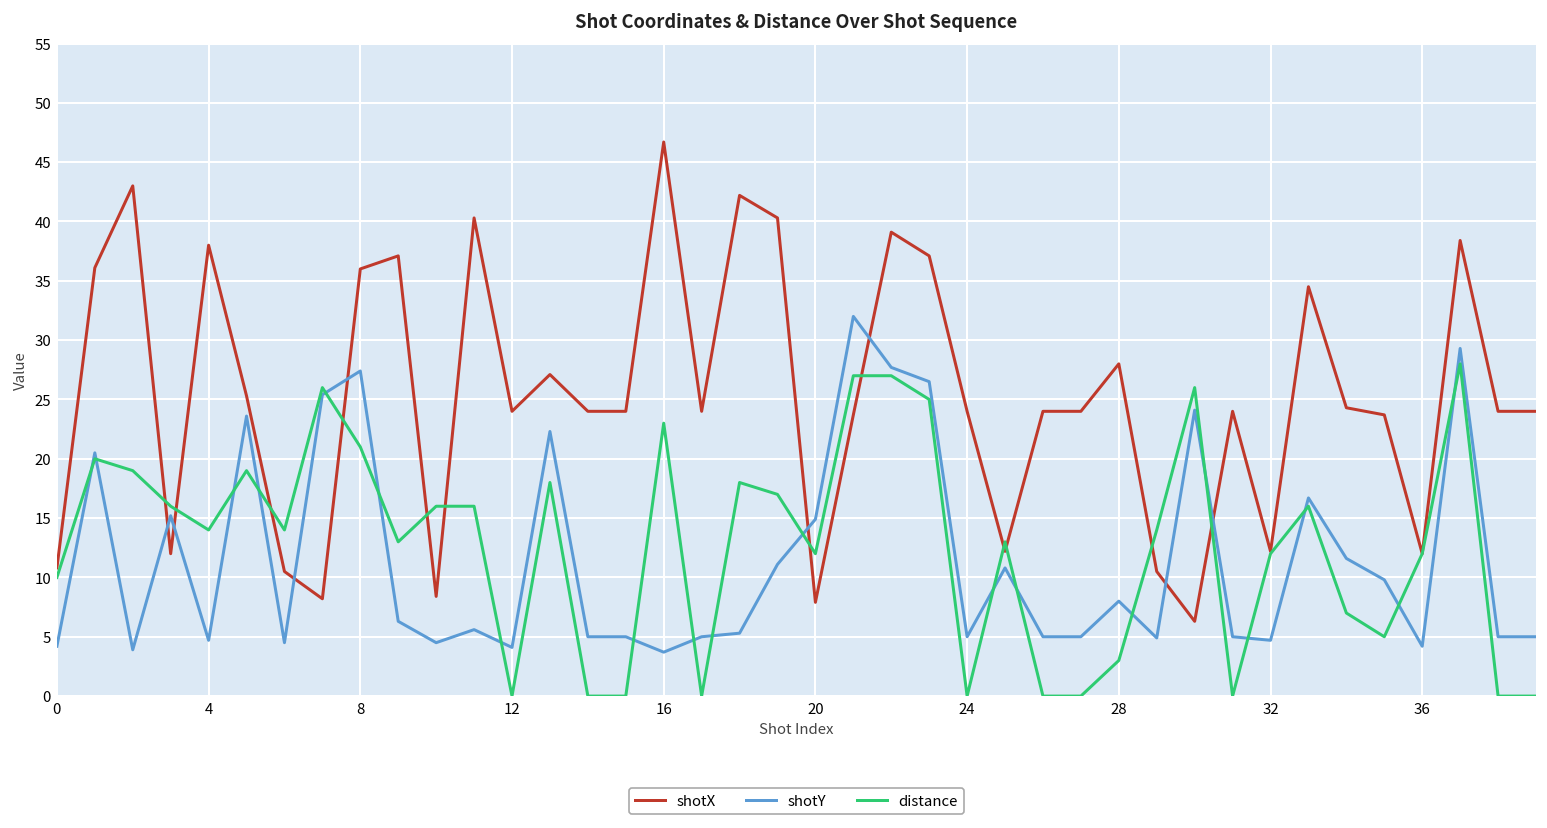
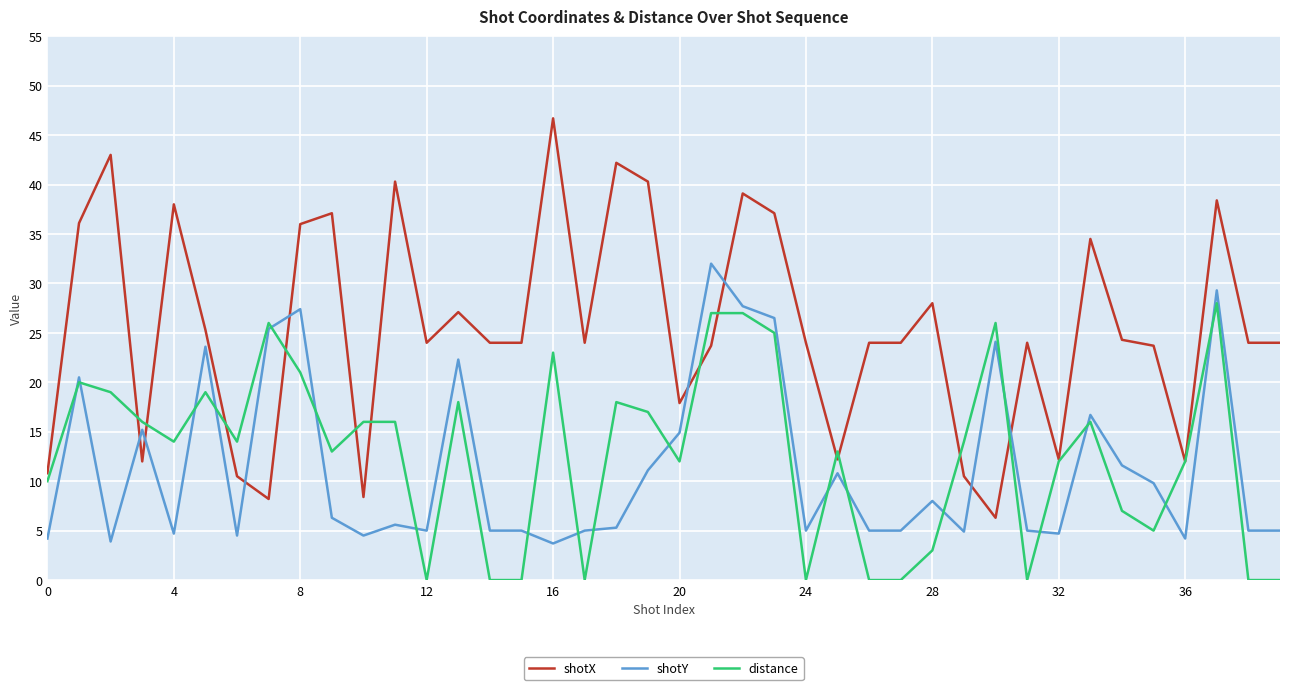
shotY, 12: 4 -> 5
shotX, 20: 8 -> 18
